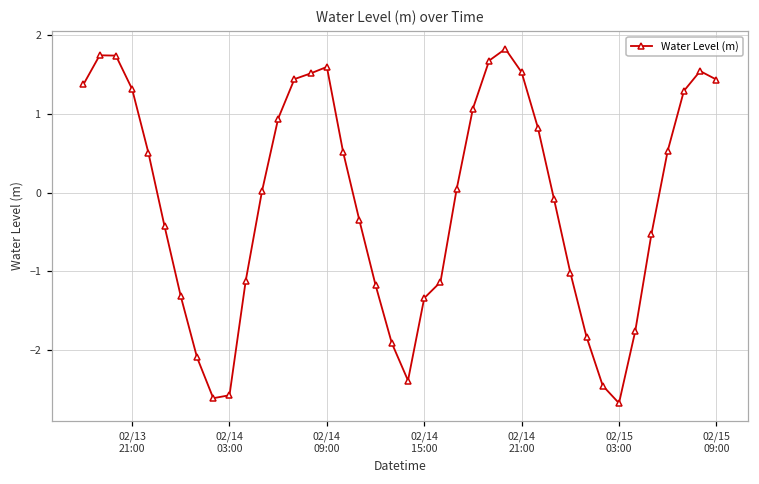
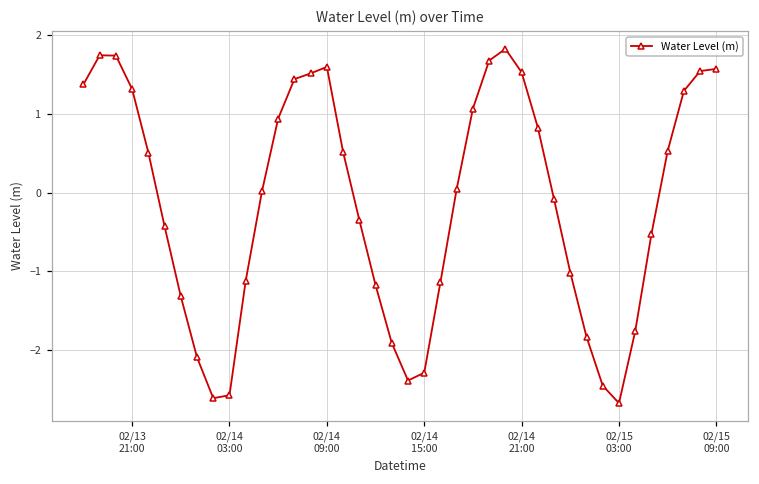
02/14 15:00: -1.3 -> -2.3
02/15 09:00: 1.4 -> 1.6
